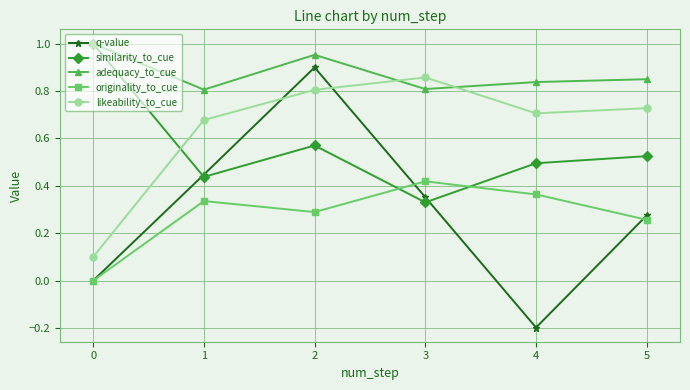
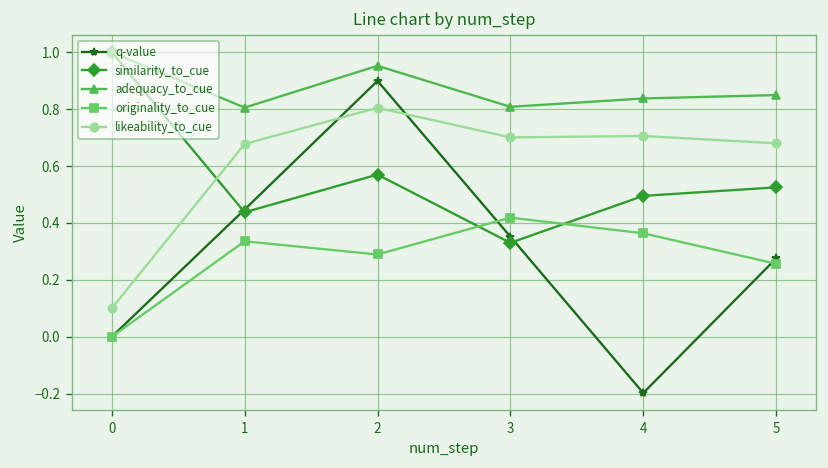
likeability_to_cue, 3: 0.86 -> 0.70
likeability_to_cue, 5: 0.73 -> 0.68
